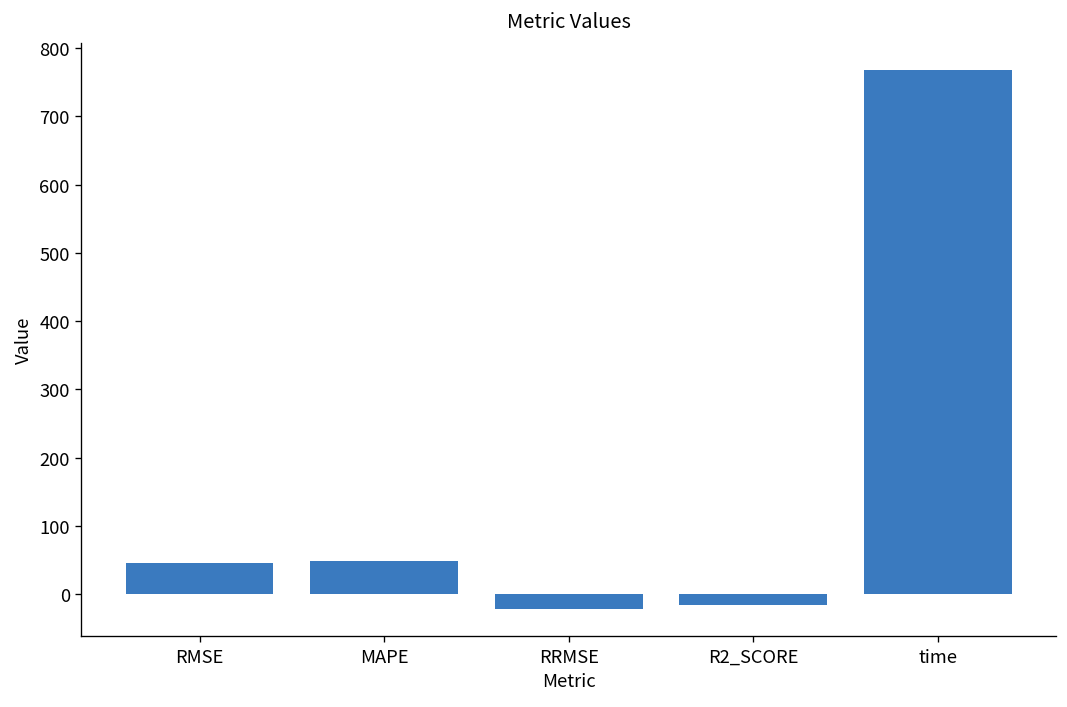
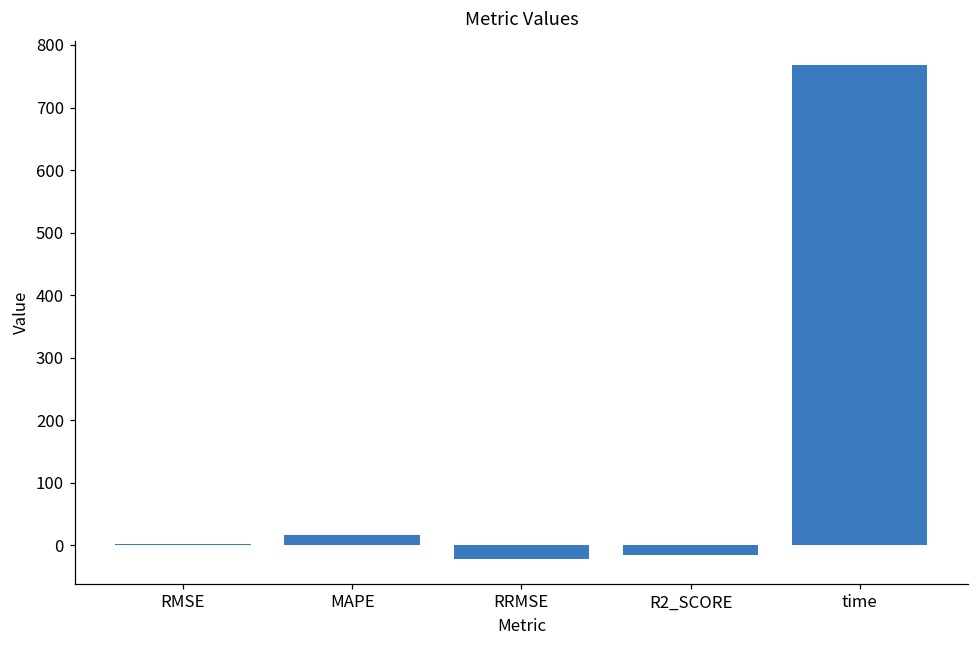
RMSE: 50 -> 0
MAPE: 50 -> 20
